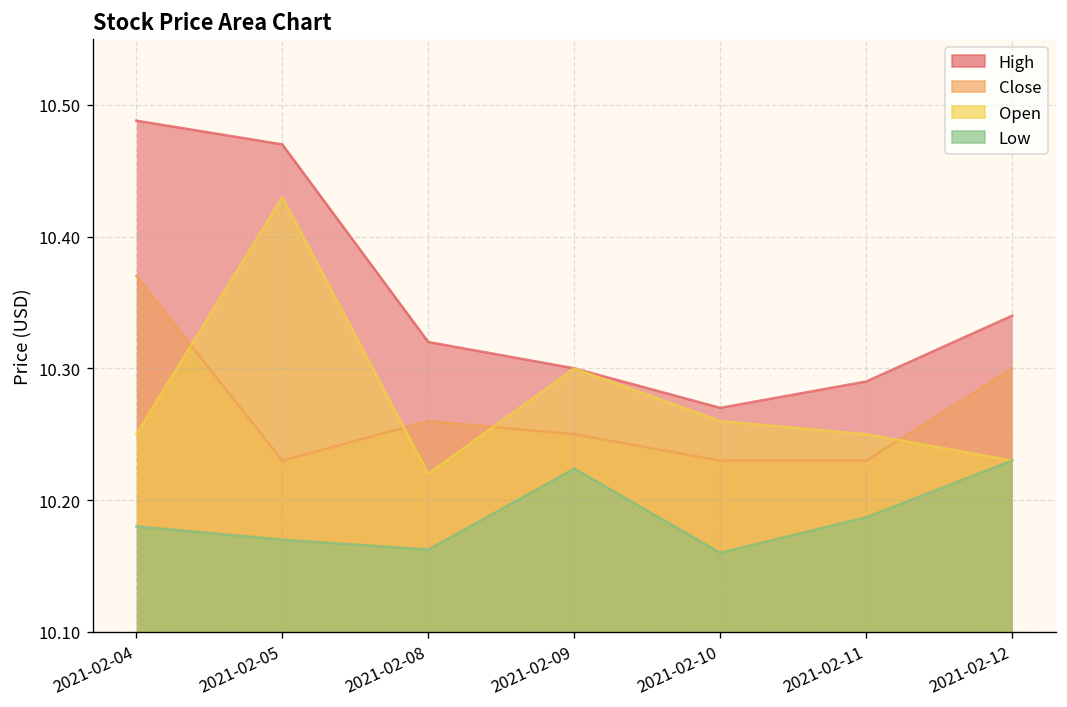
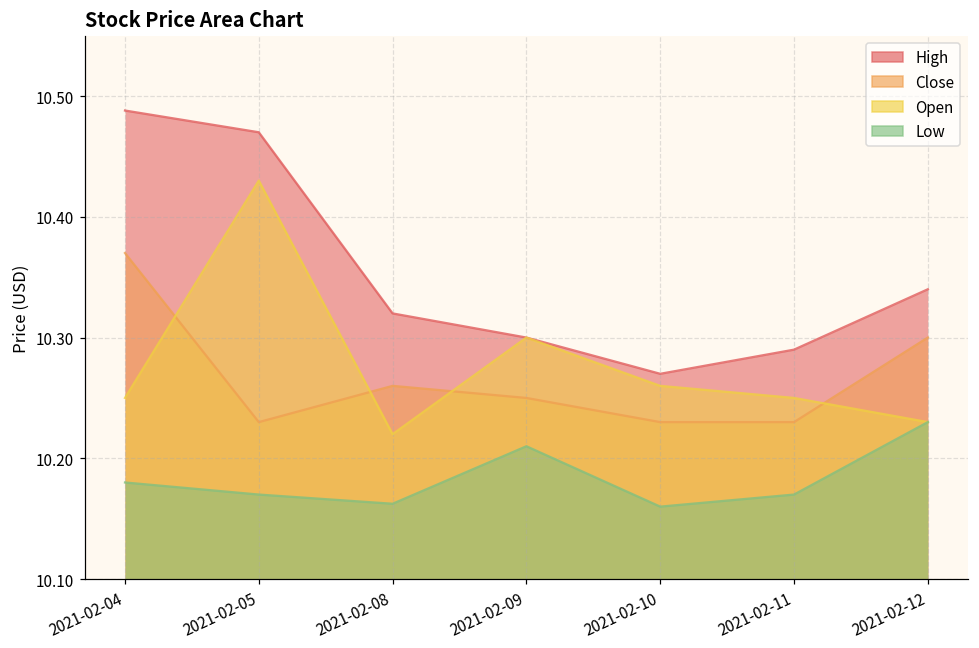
Low, 2021-02-09: 10.224 -> 10.210
Low, 2021-02-11: 10.187 -> 10.170
